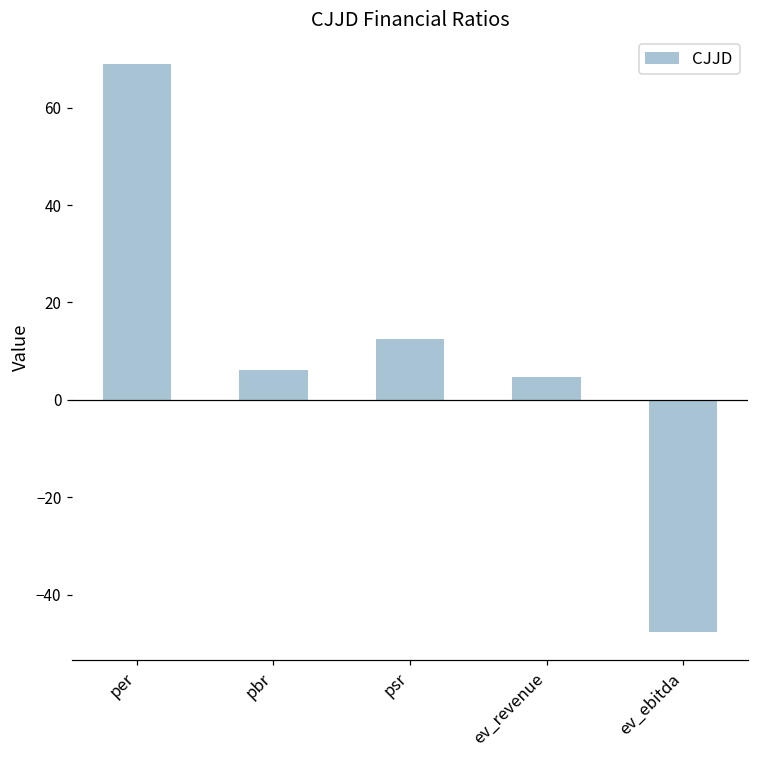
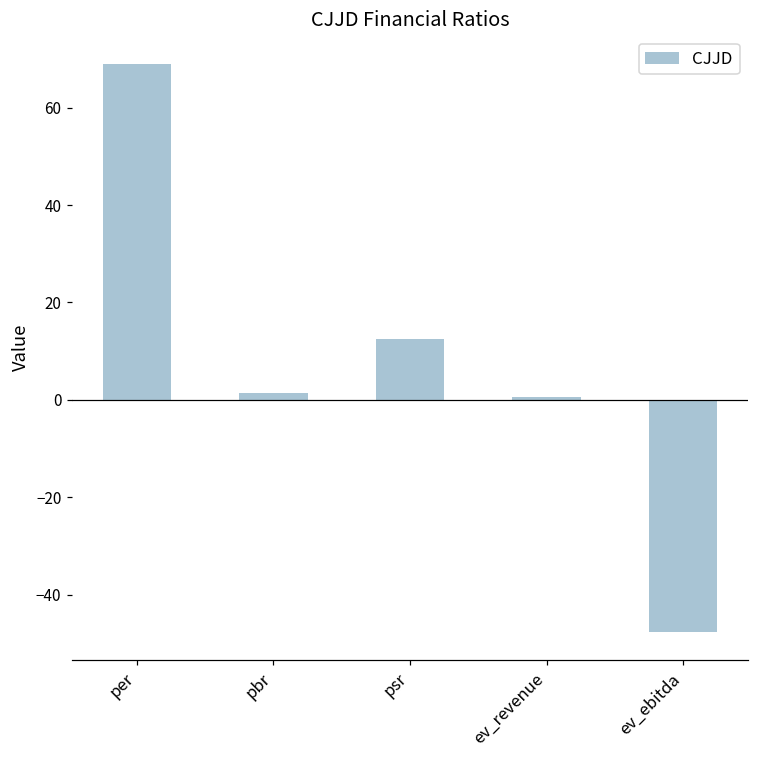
pbr: 6 -> 1
ev_revenue: 5 -> 1
